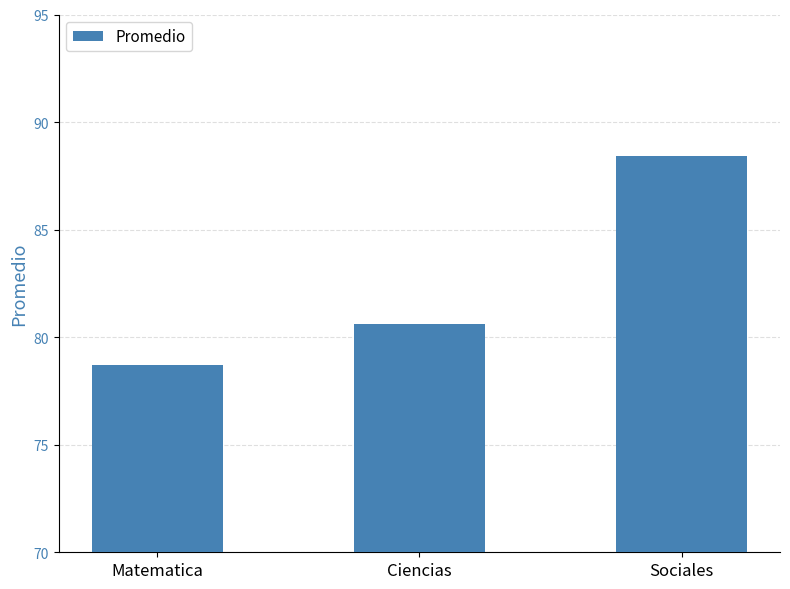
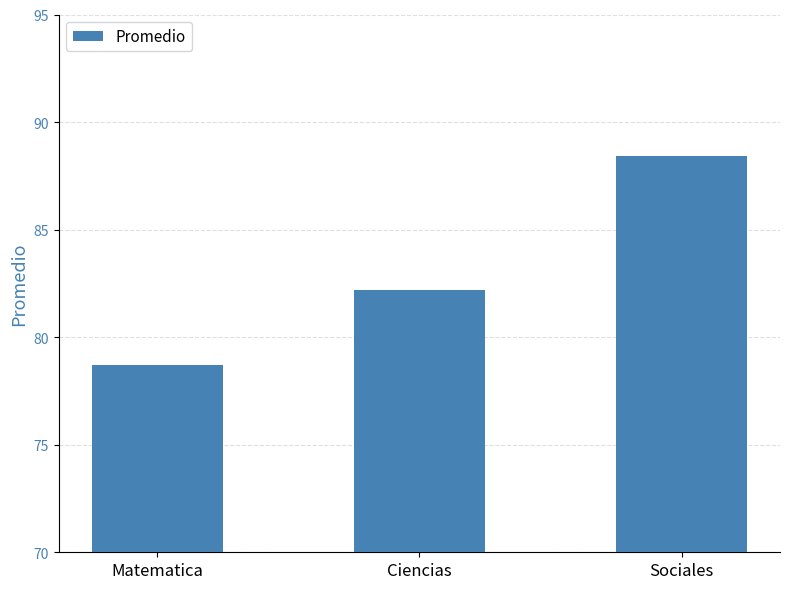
Ciencias: 80.6 -> 82.2
